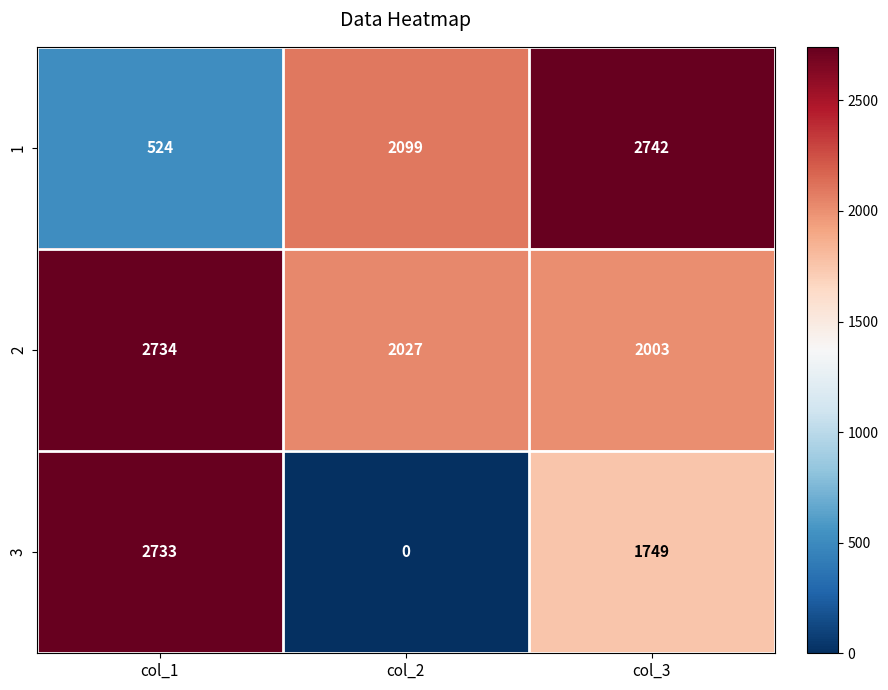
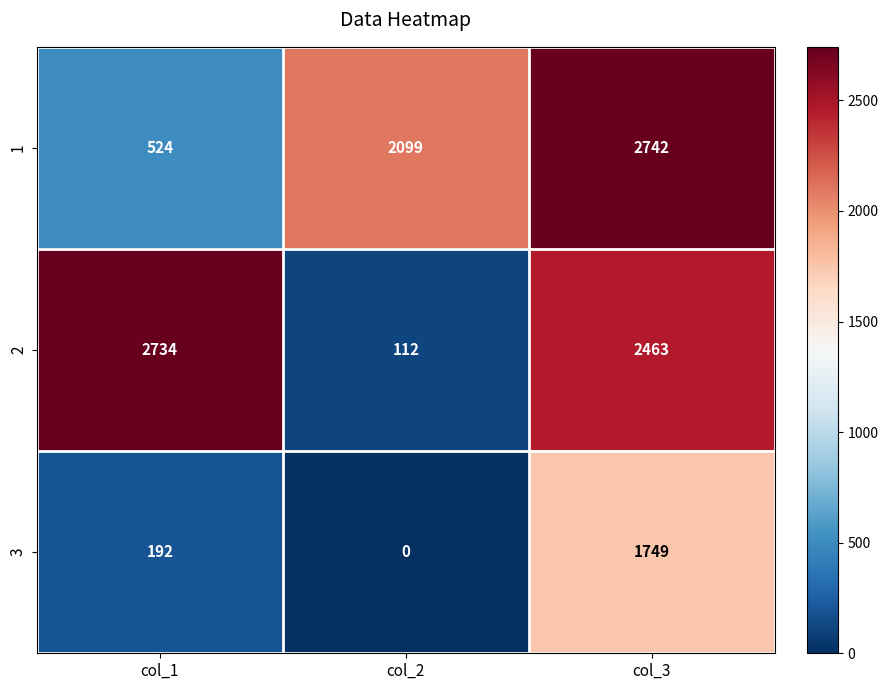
2, col_2: 2027 -> 112
2, col_3: 2003 -> 2463
3, col_1: 2733 -> 192
